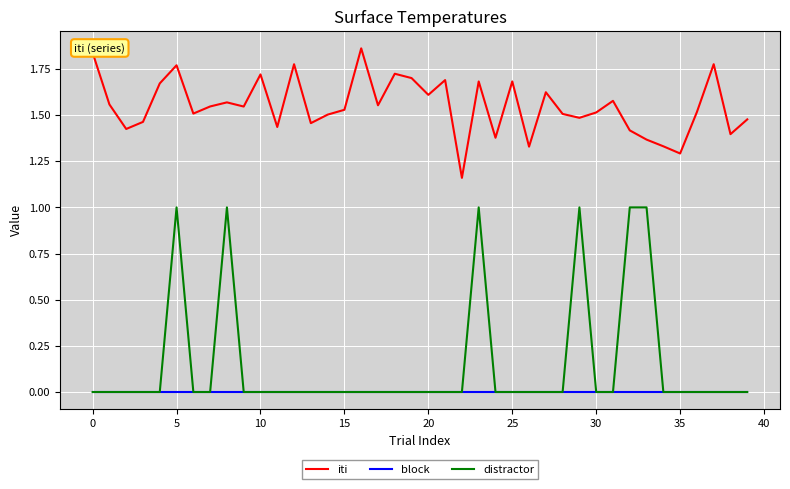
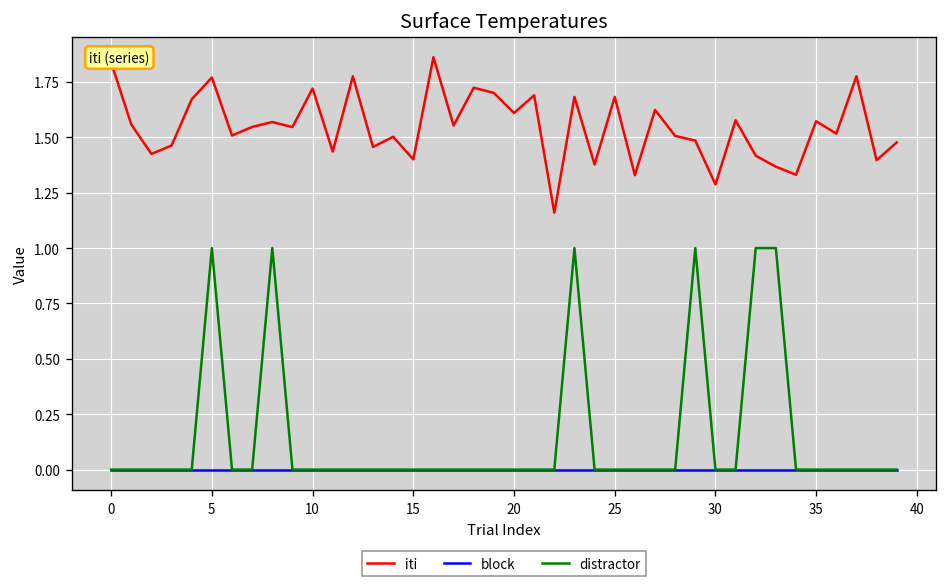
iti, 15: 1.53 -> 1.40
iti, 30: 1.51 -> 1.29
iti, 35: 1.29 -> 1.57
